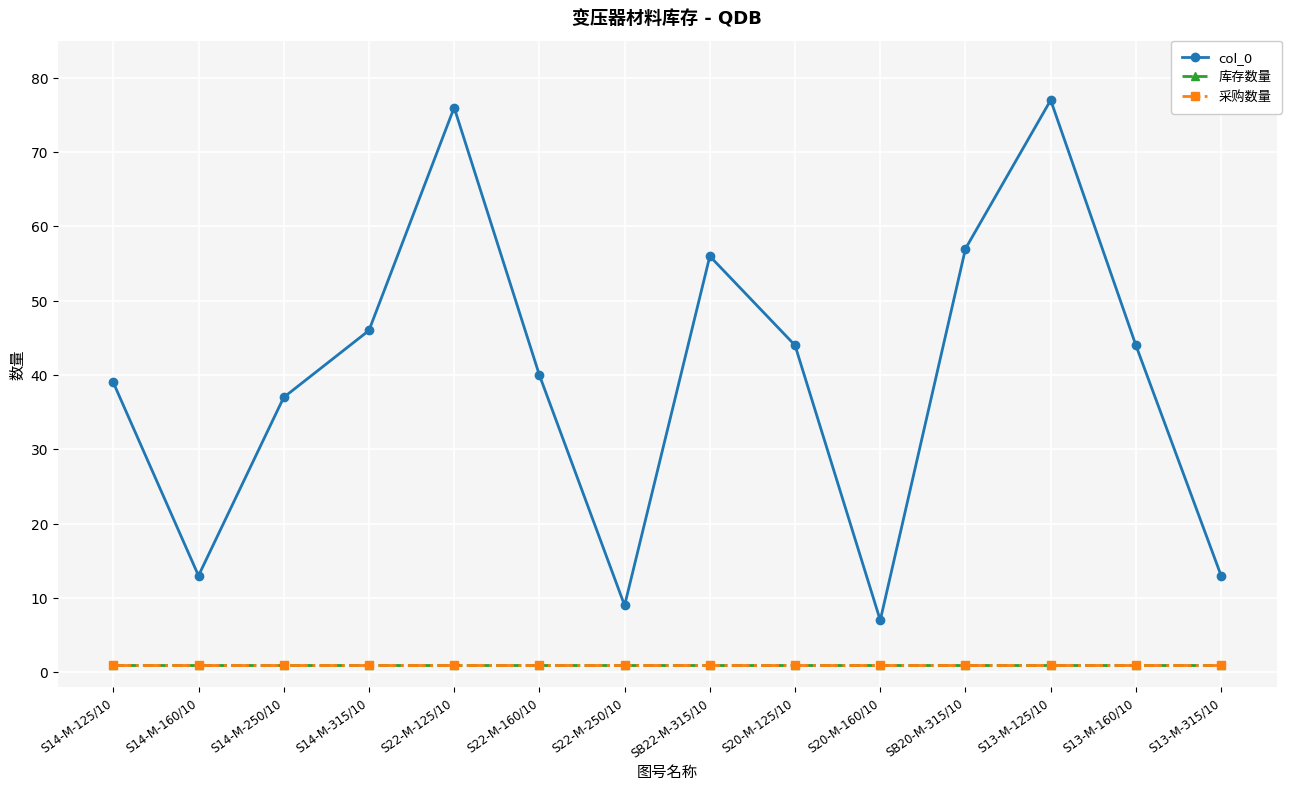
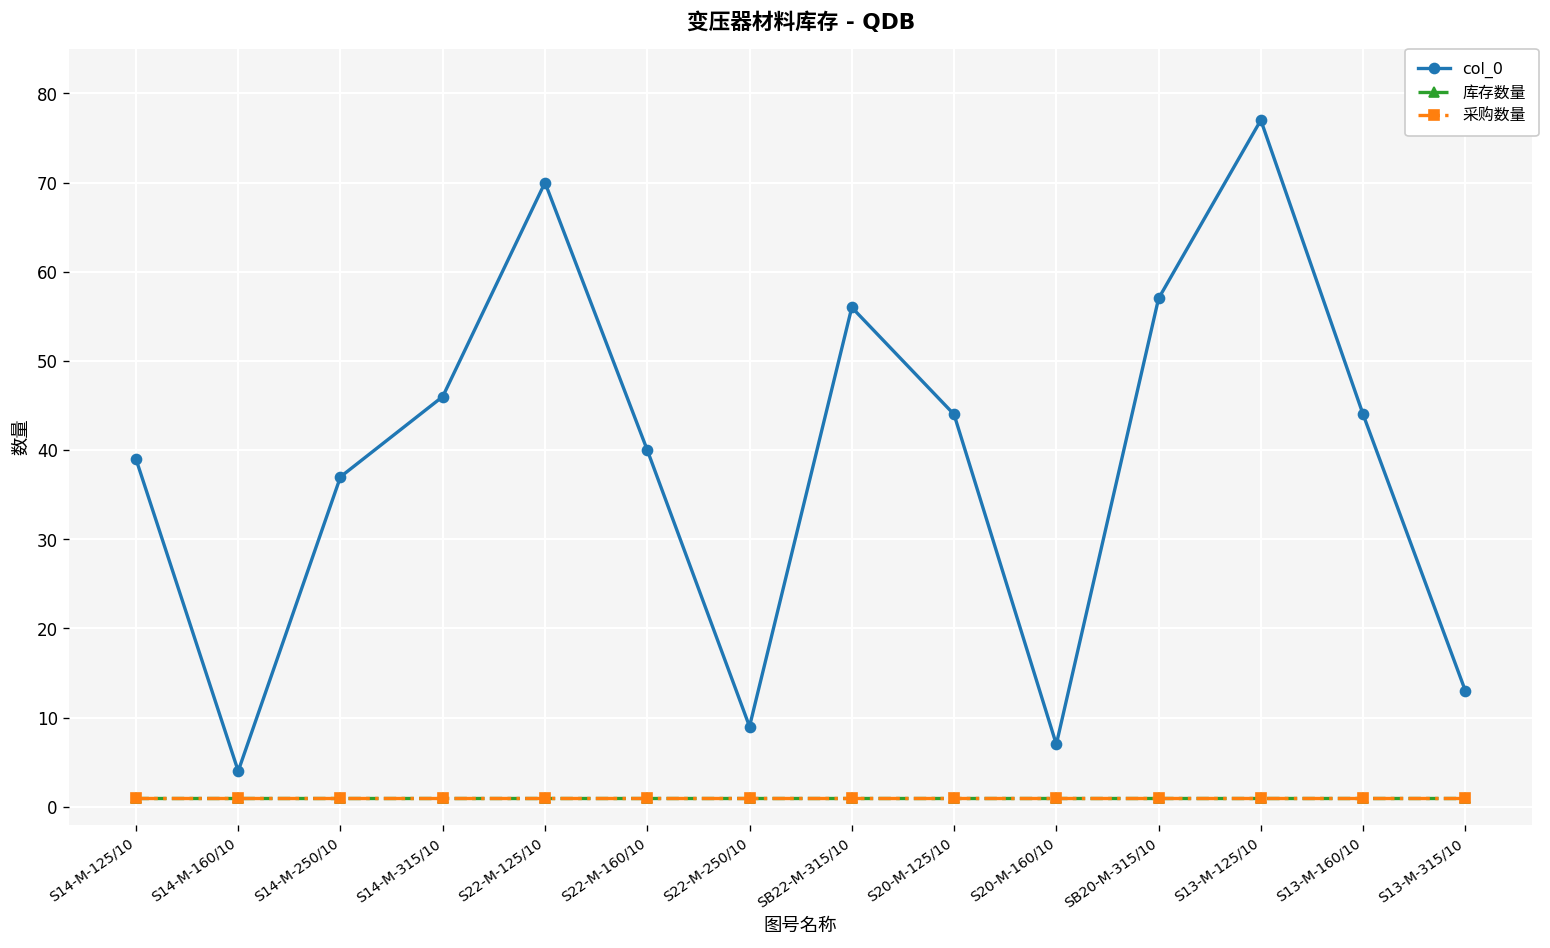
col_0, S14-M-160/10: 13 -> 4
col_0, S22-M-125/10: 76 -> 70
